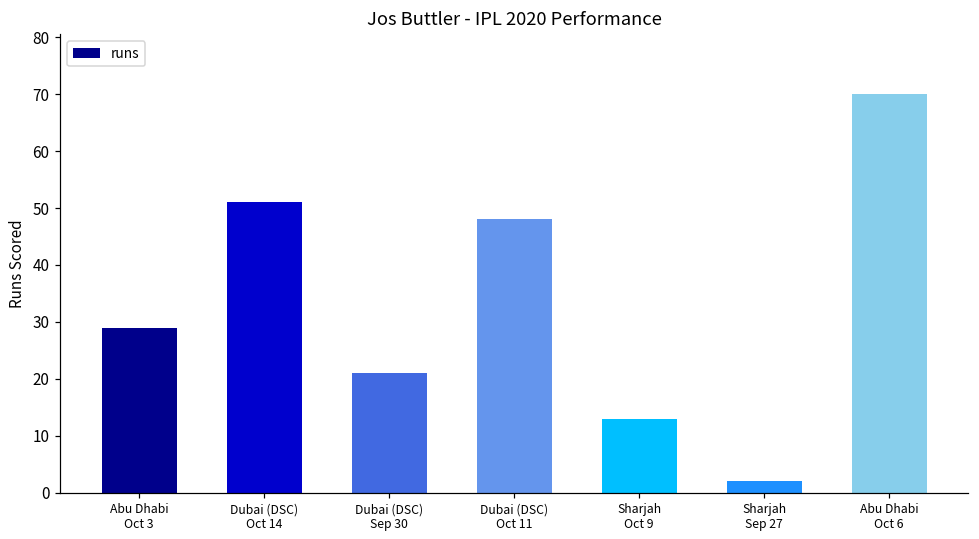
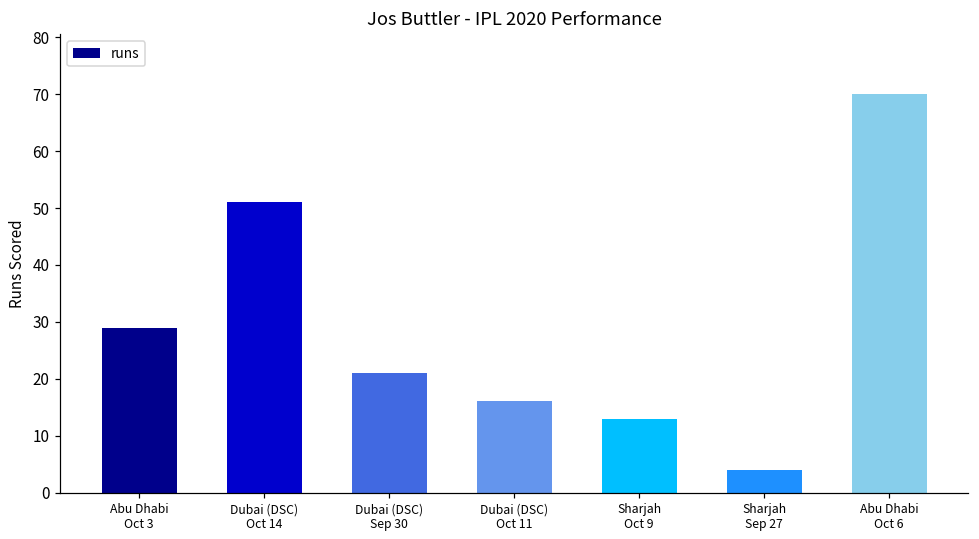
Dubai (DSC) Oct 11: 48 -> 16
Sharjah Sep 27: 2 -> 4
